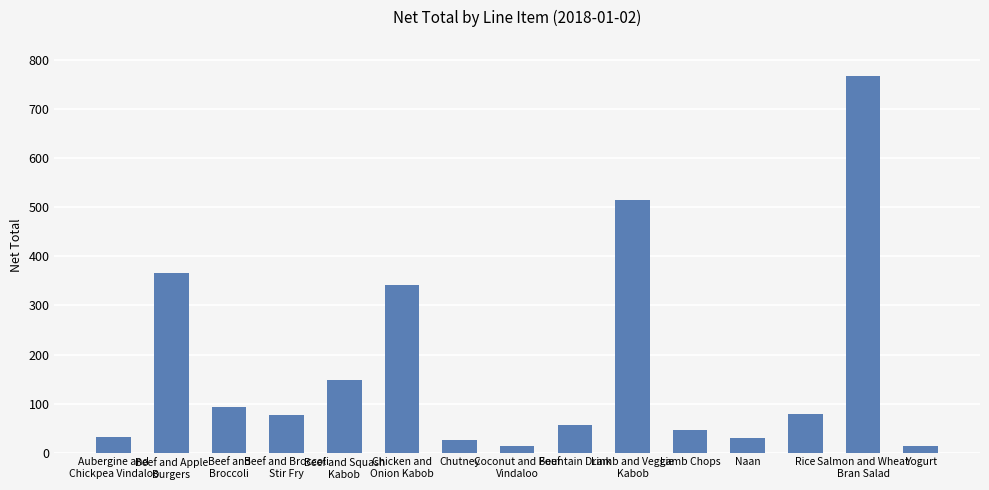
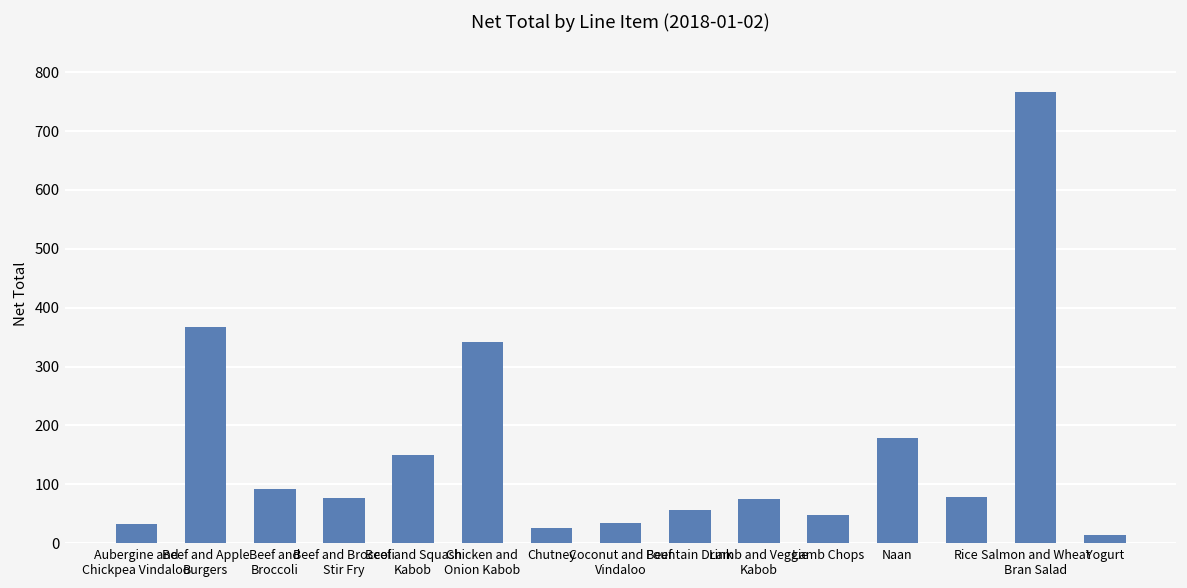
Coconut and Beef Vindaloo: 10 -> 40
Lamb and Veggie Kabob: 510 -> 80
Naan: 30 -> 180
